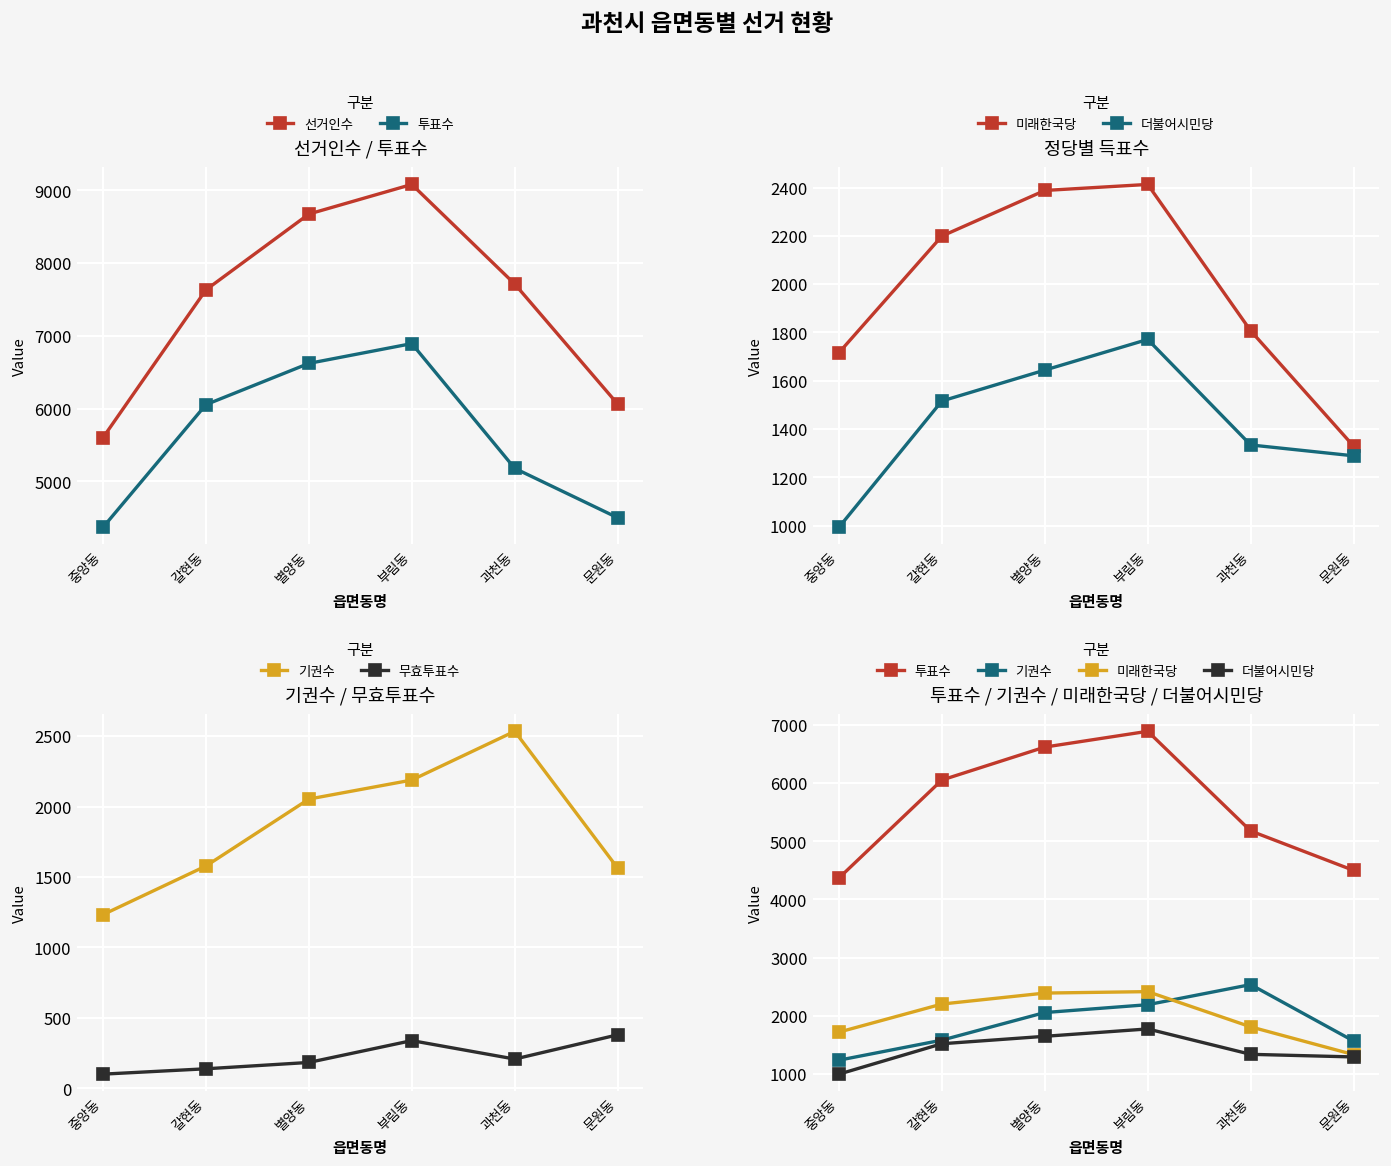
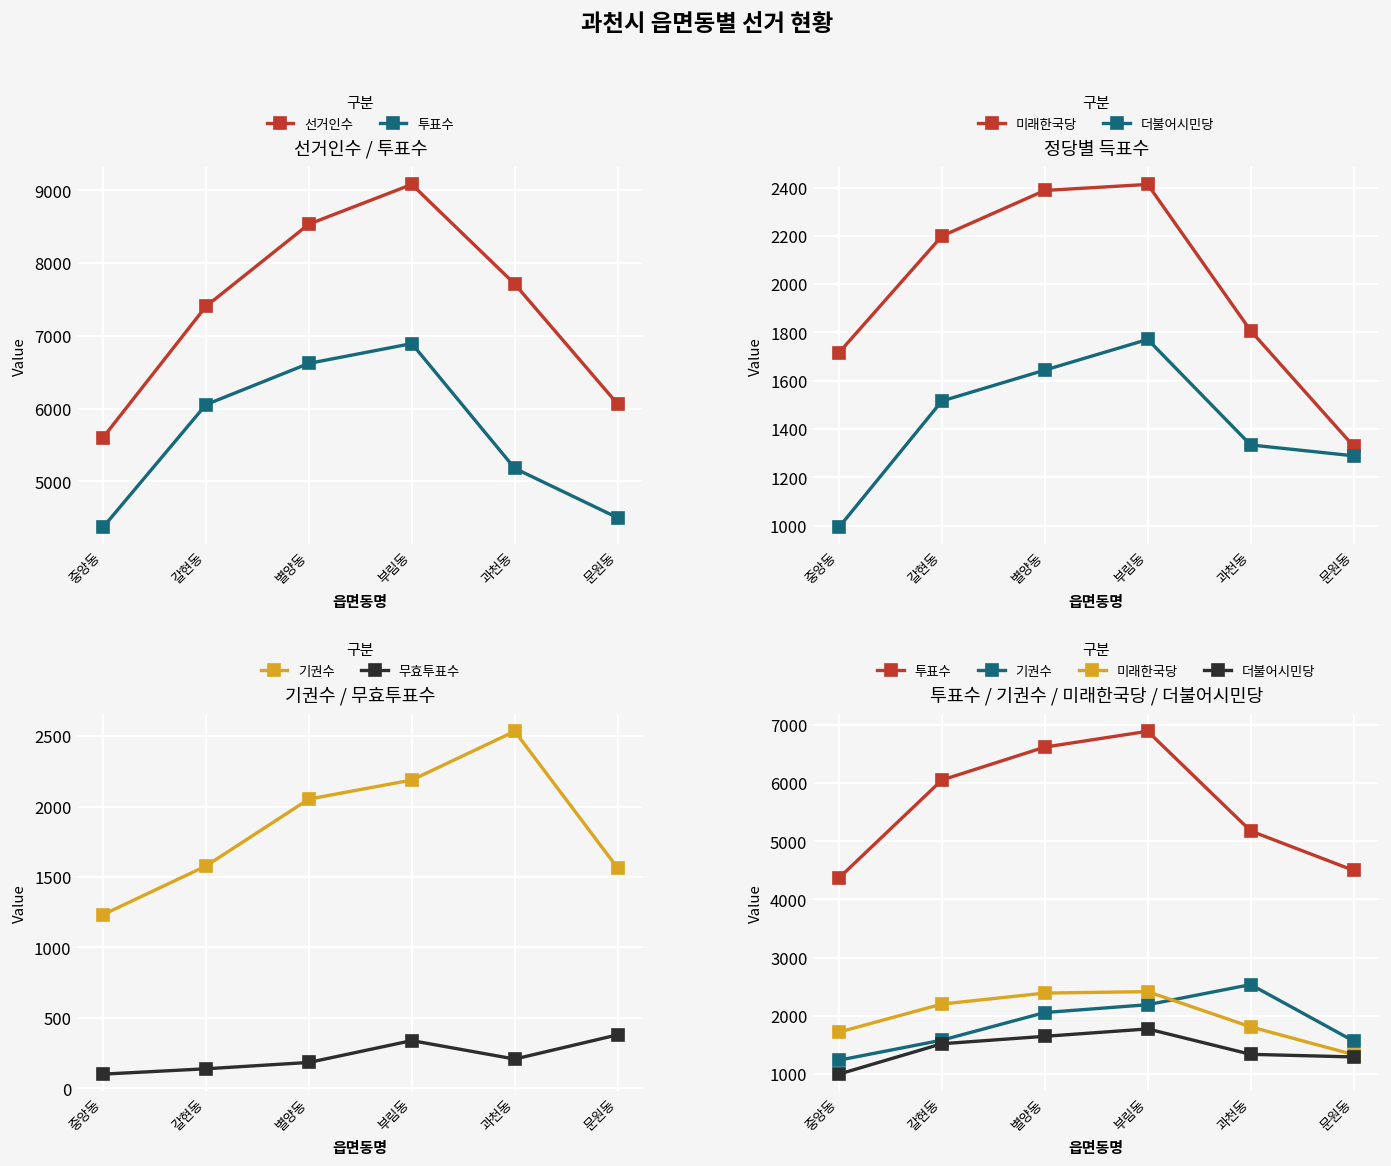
선거인수 / 투표수, 선거인수, 갈현동: 7600 -> 7400
선거인수 / 투표수, 선거인수, 별양동: 8700 -> 8500
